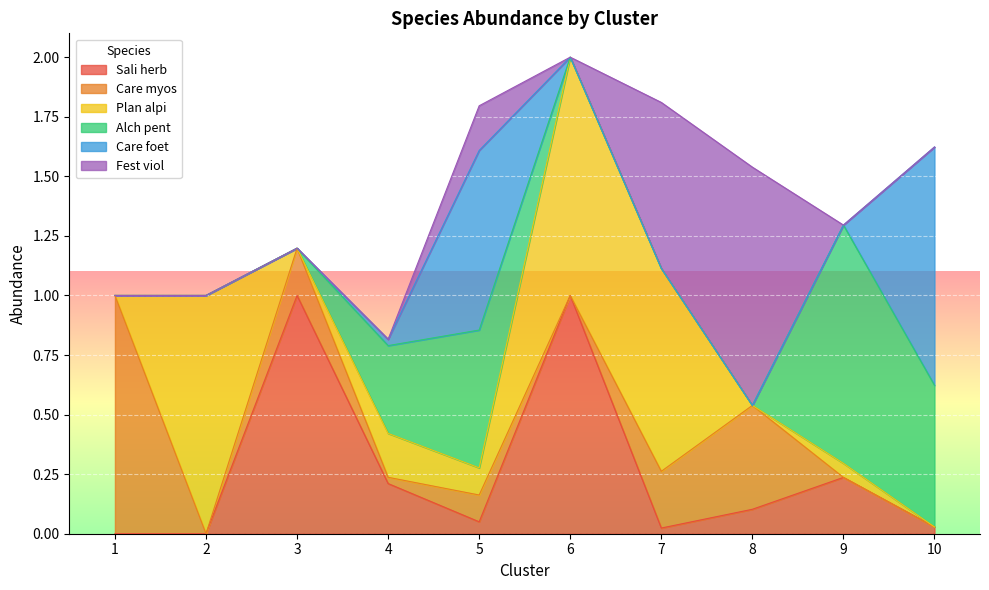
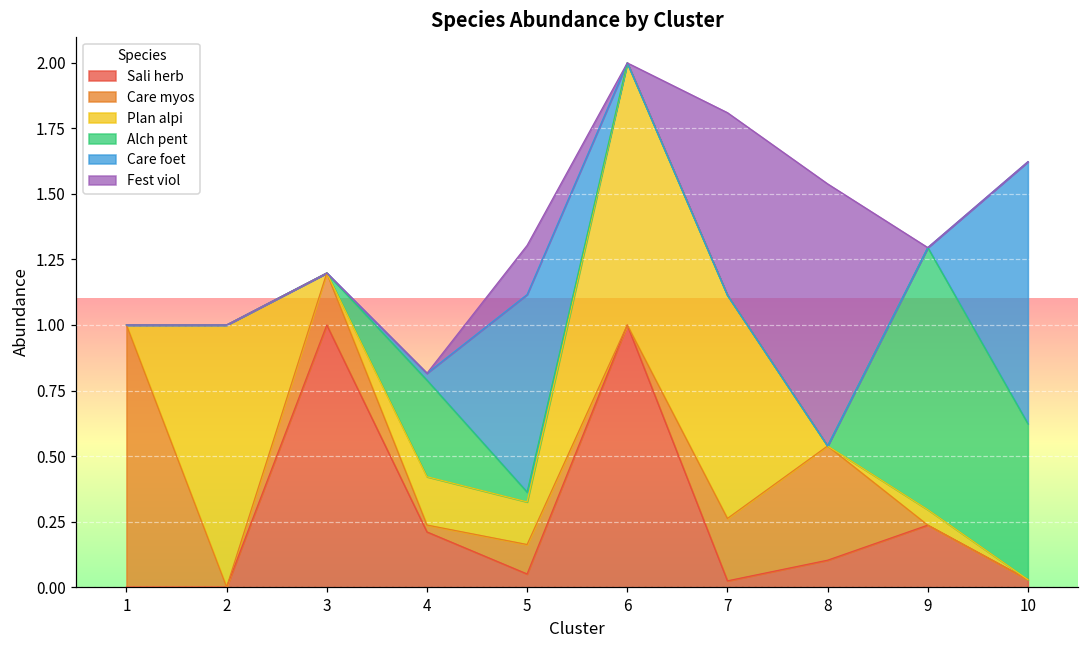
Plan alpi, 5: 0.11 -> 0.16
Alch pent, 5: 0.58 -> 0.04
